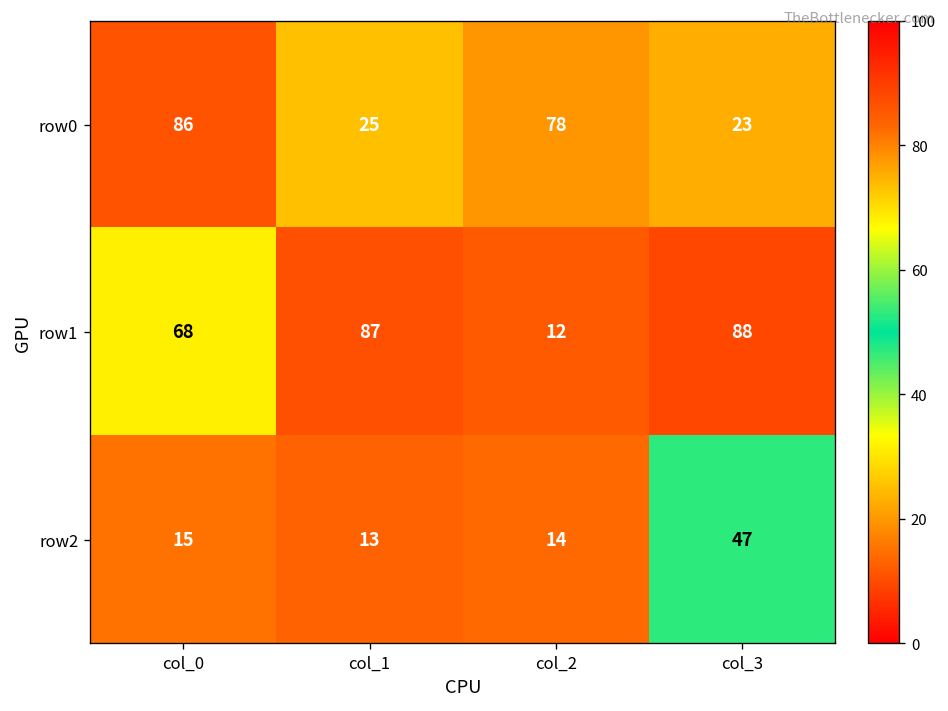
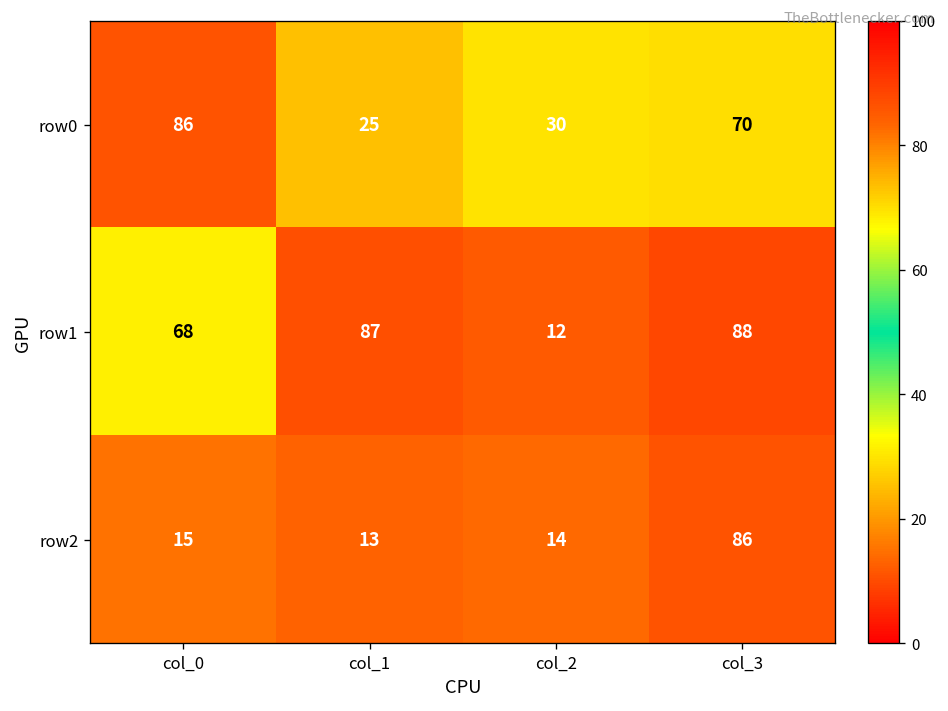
row0, col_2: 78 -> 30
row0, col_3: 23 -> 70
row2, col_3: 47 -> 86
